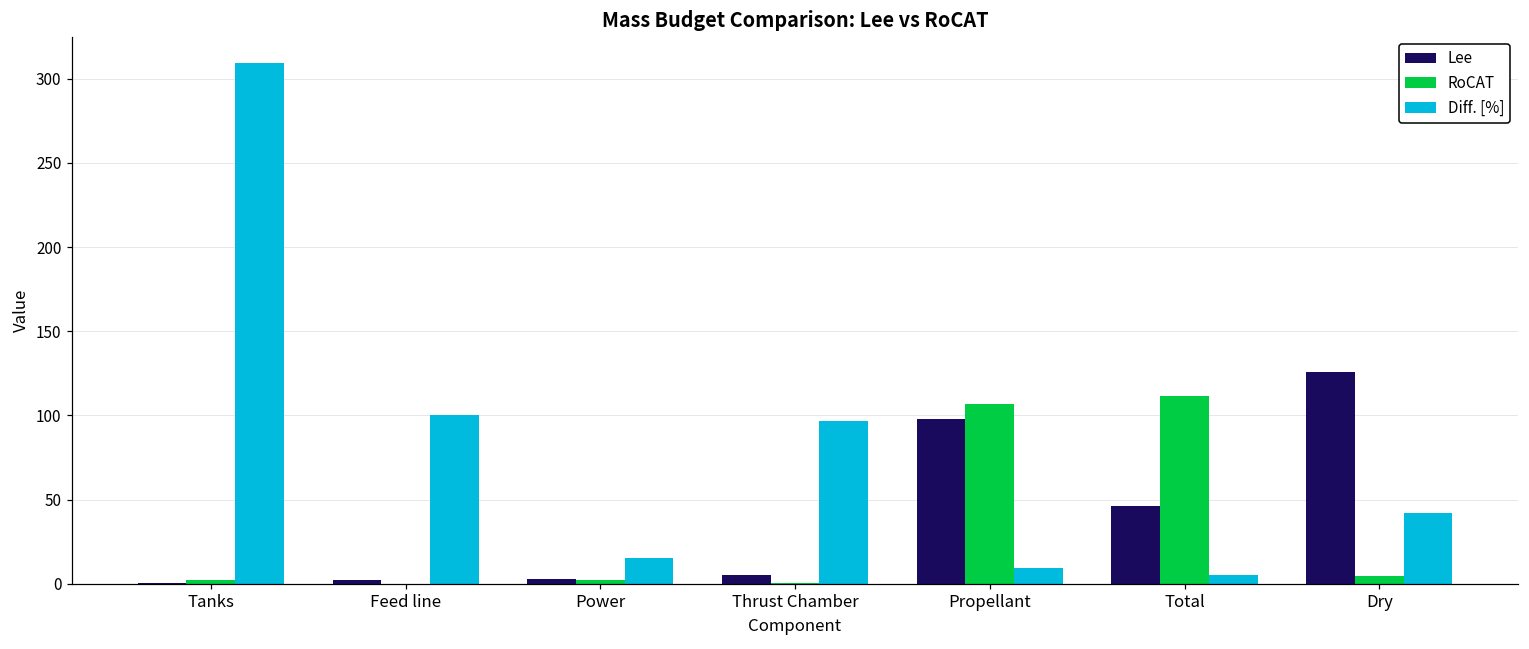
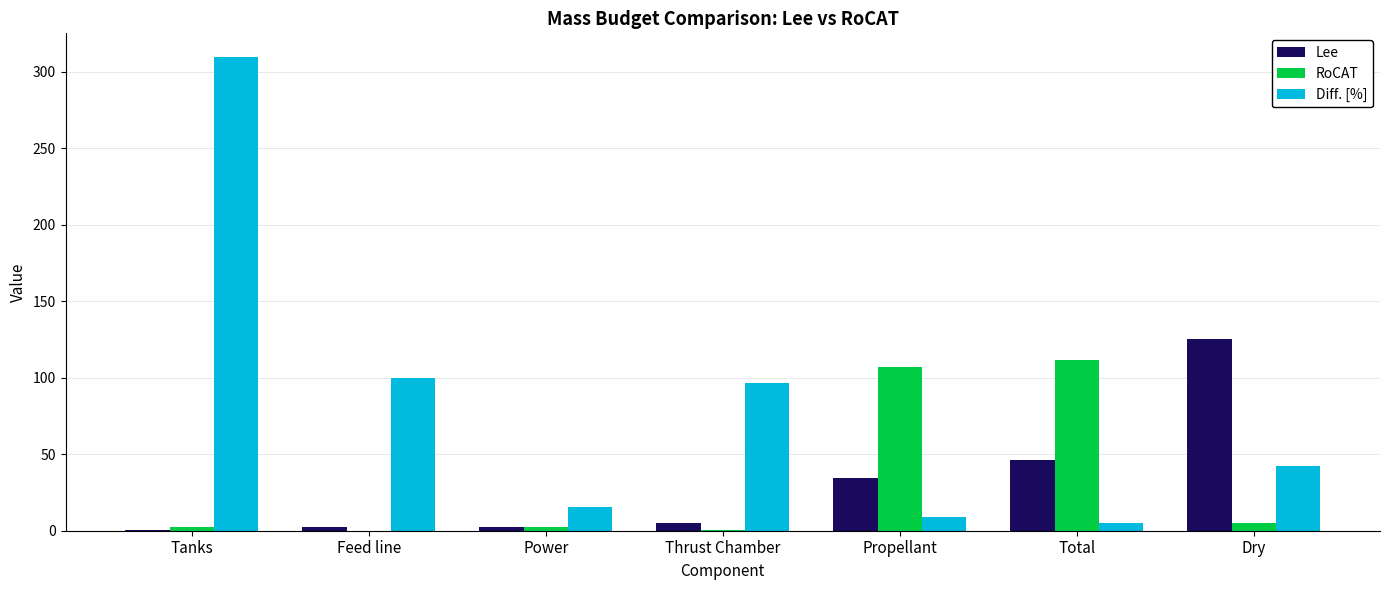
Lee, Propellant: 98 -> 35
